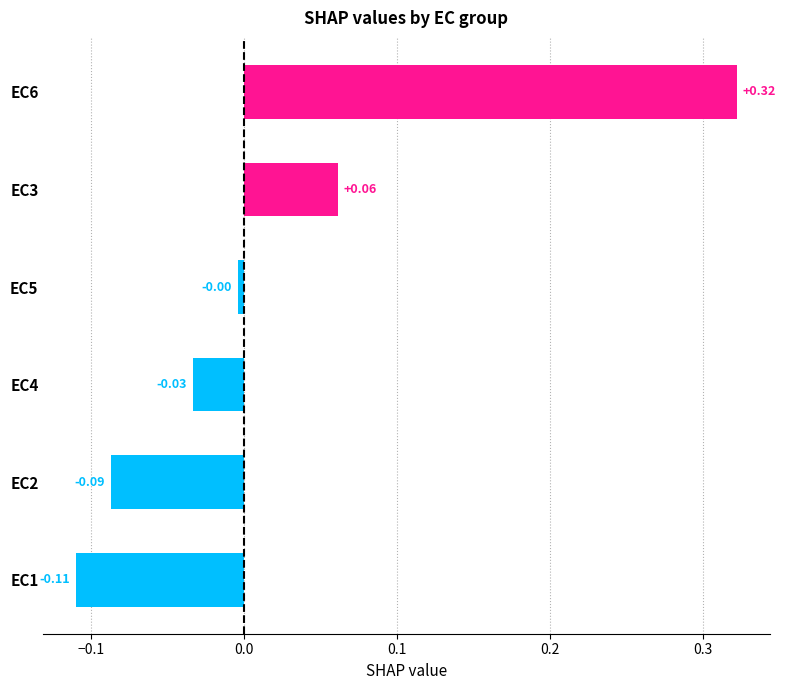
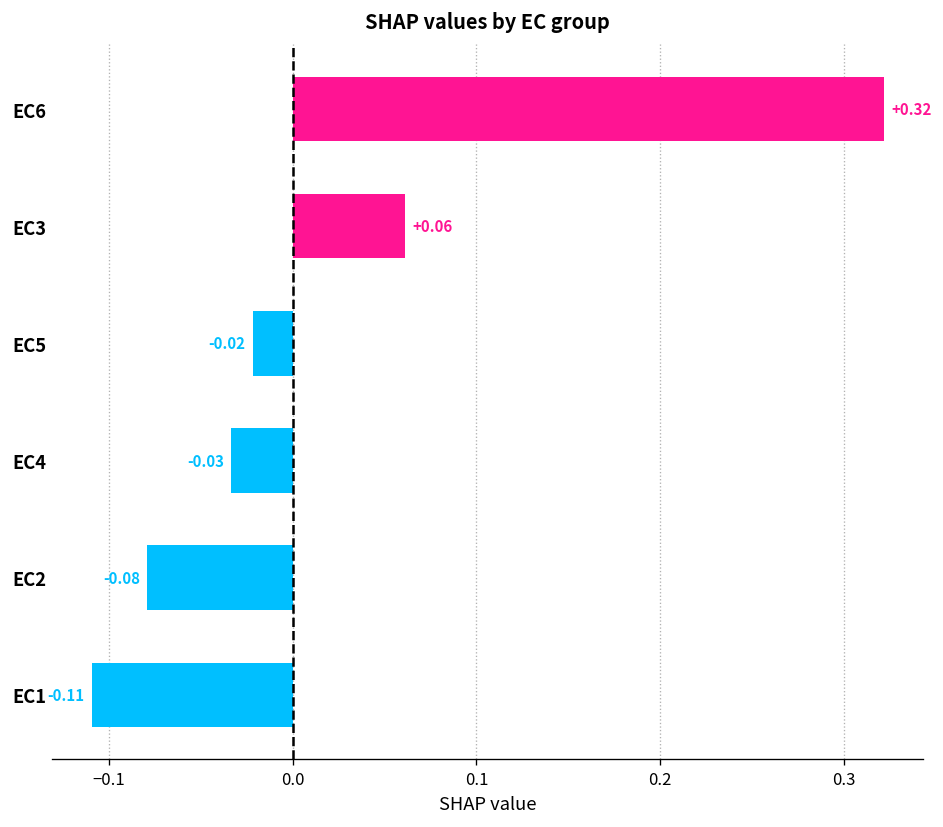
EC5: -0.00 -> -0.02
EC2: -0.09 -> -0.08
